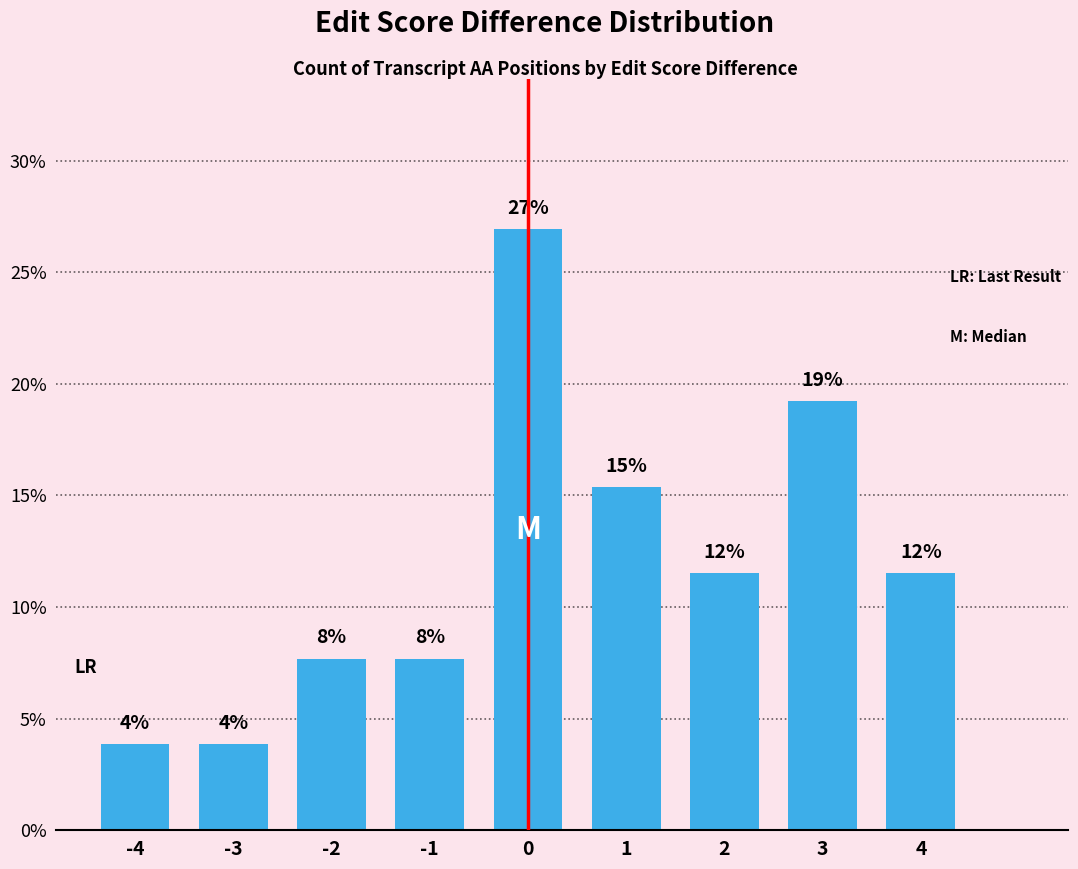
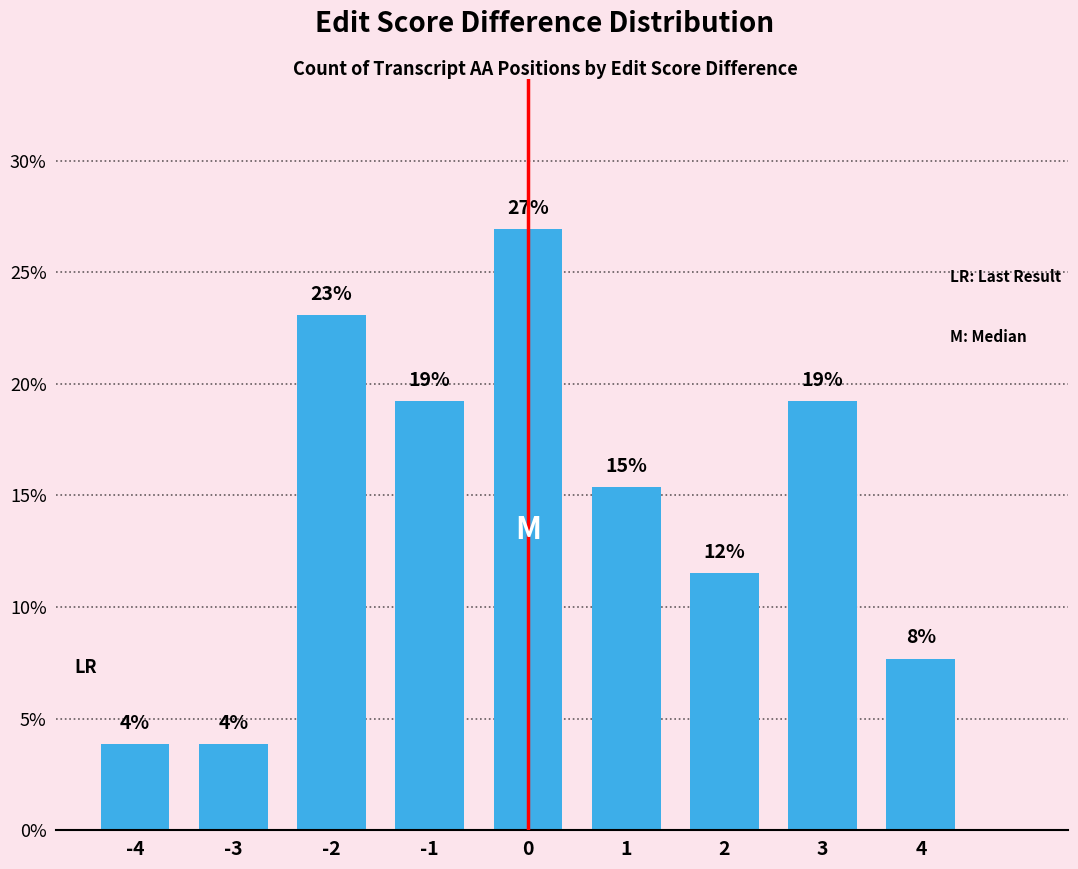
-2: 8% -> 23%
-1: 8% -> 19%
4: 12% -> 8%
